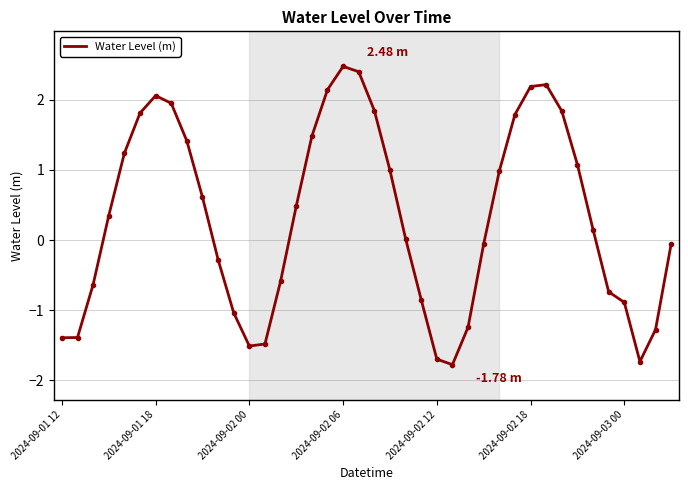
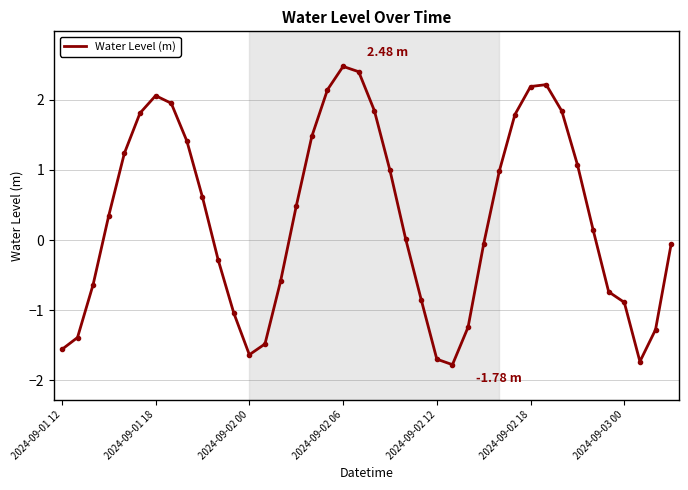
2024-09-01 12: -1.4 -> -1.6
2024-09-02 00: -1.5 -> -1.6
